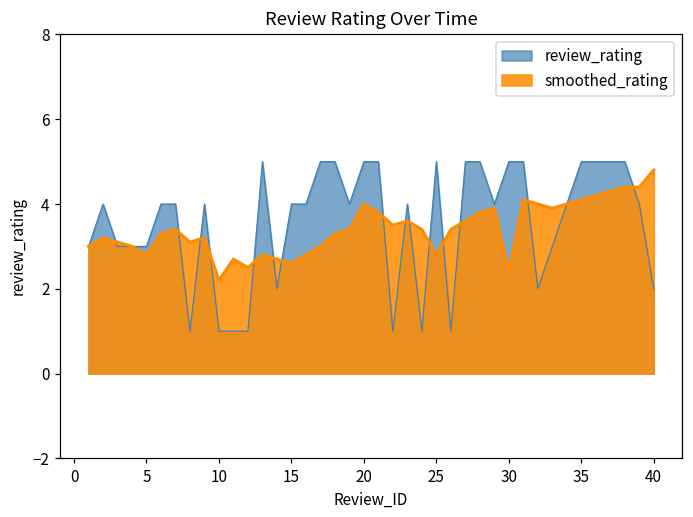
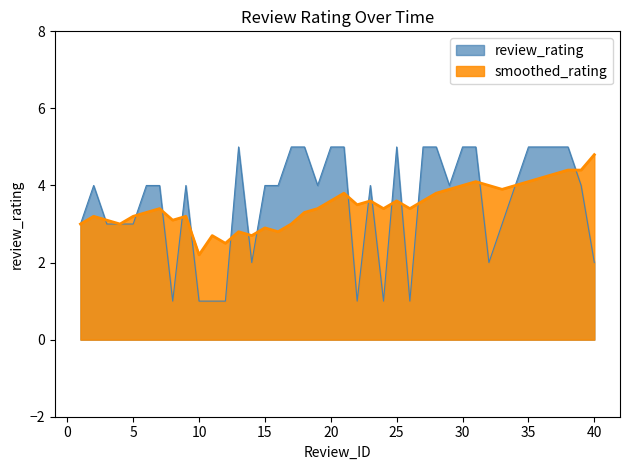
smoothed_rating, 5: 2.8 -> 3.2
smoothed_rating, 15: 2.6 -> 2.9
smoothed_rating, 20: 4.0 -> 3.6
smoothed_rating, 25: 2.8 -> 3.6
smoothed_rating, 30: 2.4 -> 4.0
